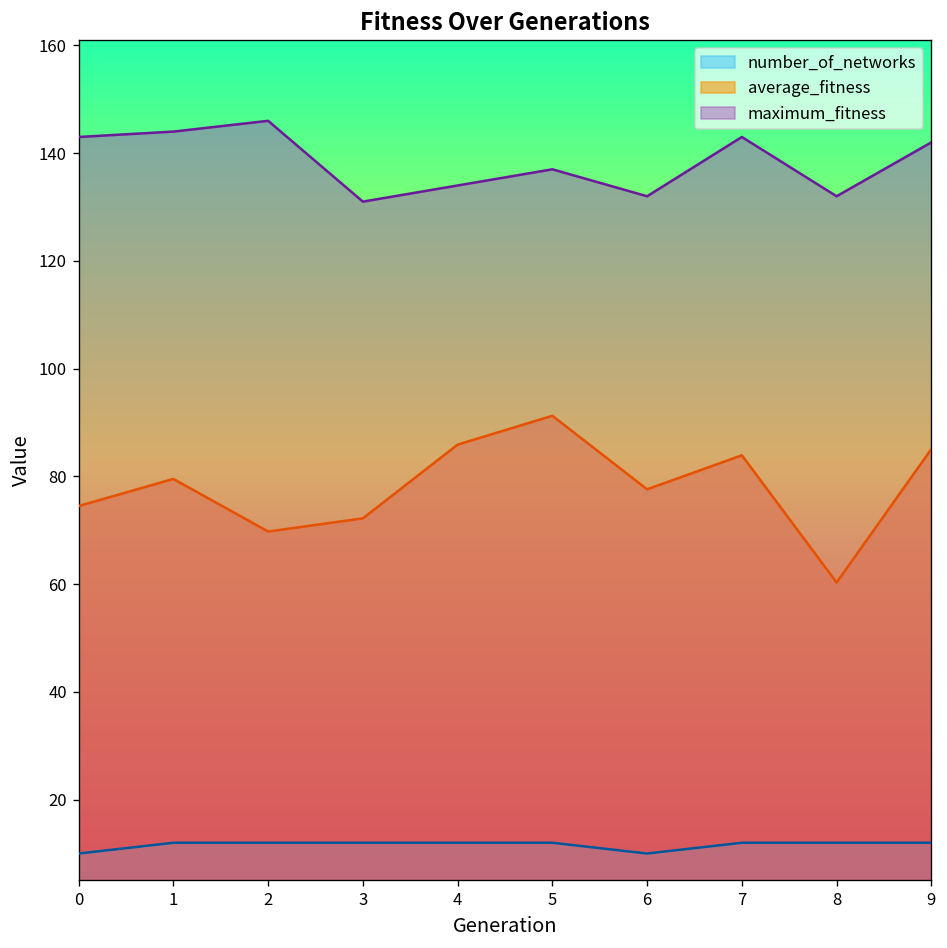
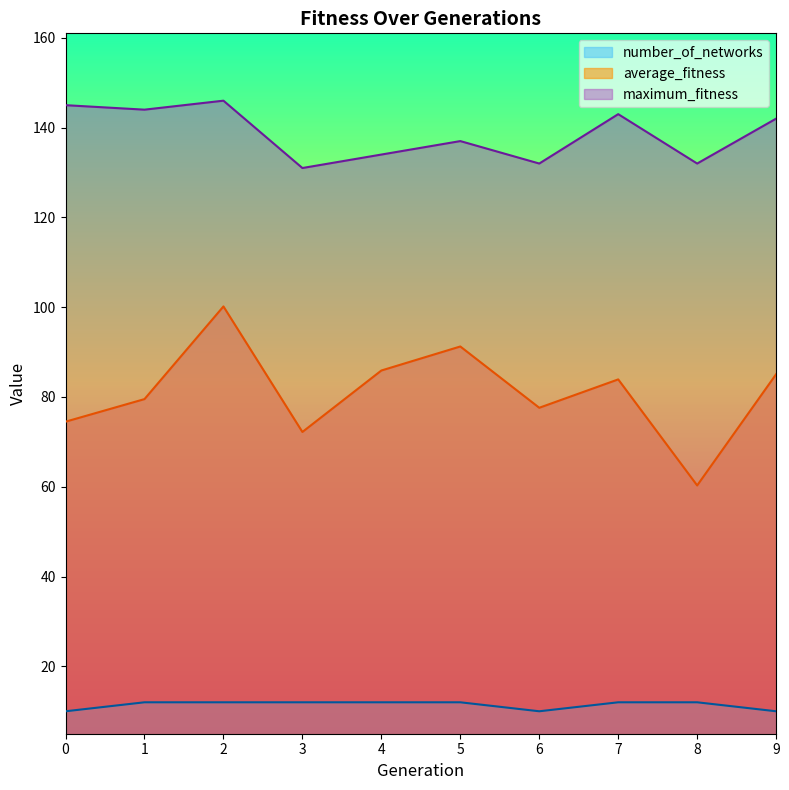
maximum_fitness, 0: 143 -> 145
average_fitness, 2: 70 -> 100
number_of_networks, 9: 12 -> 10
